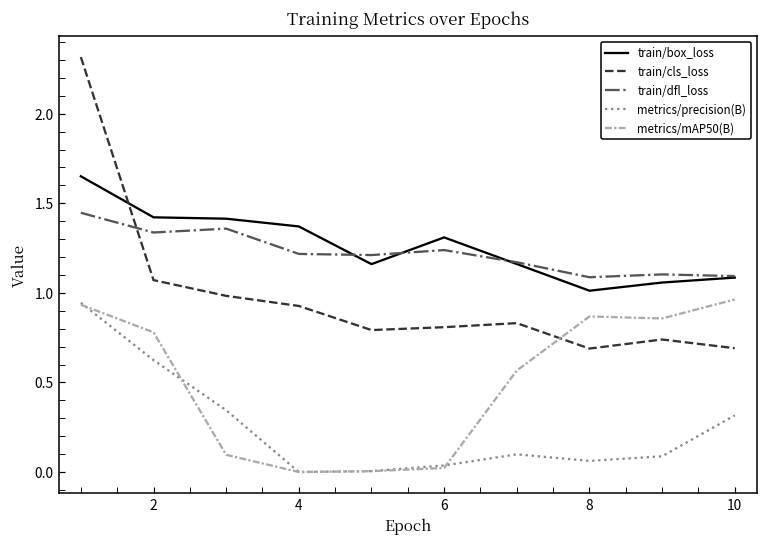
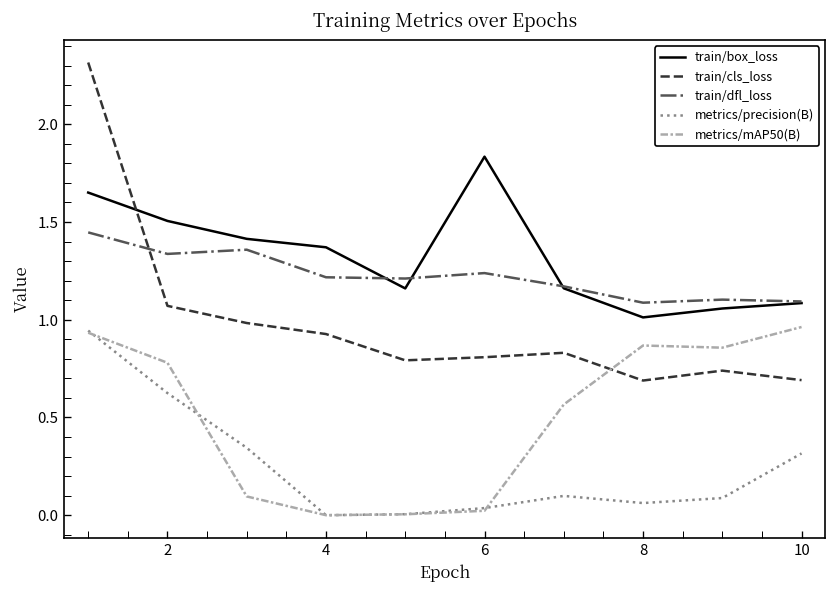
train/box_loss, 2: 1.42 -> 1.51
train/box_loss, 6: 1.31 -> 1.83
